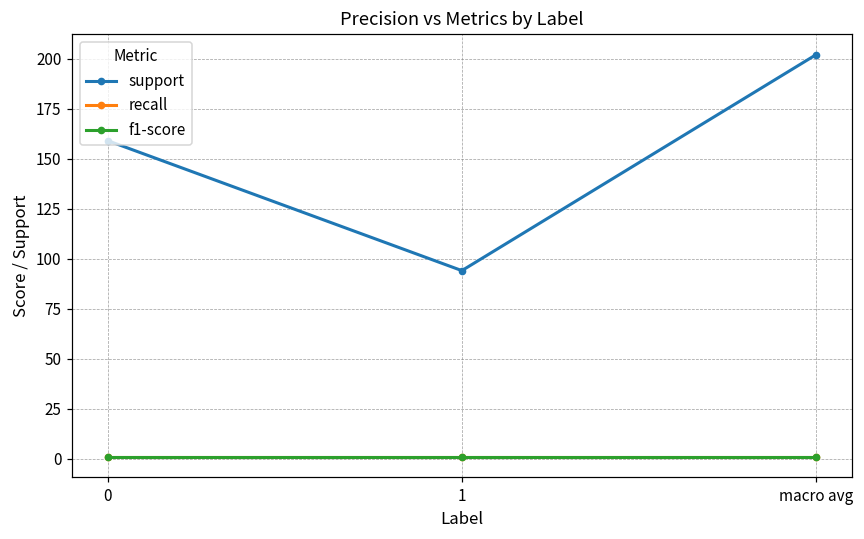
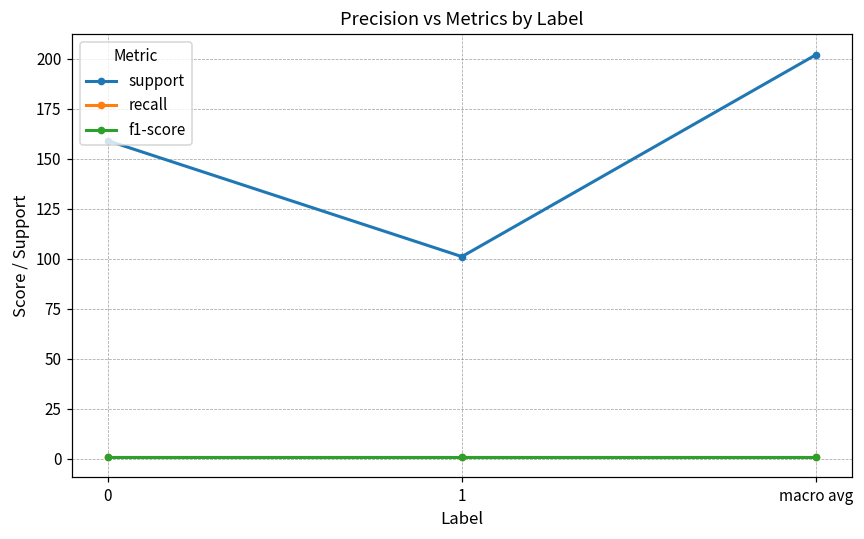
support, 1: 94 -> 101
